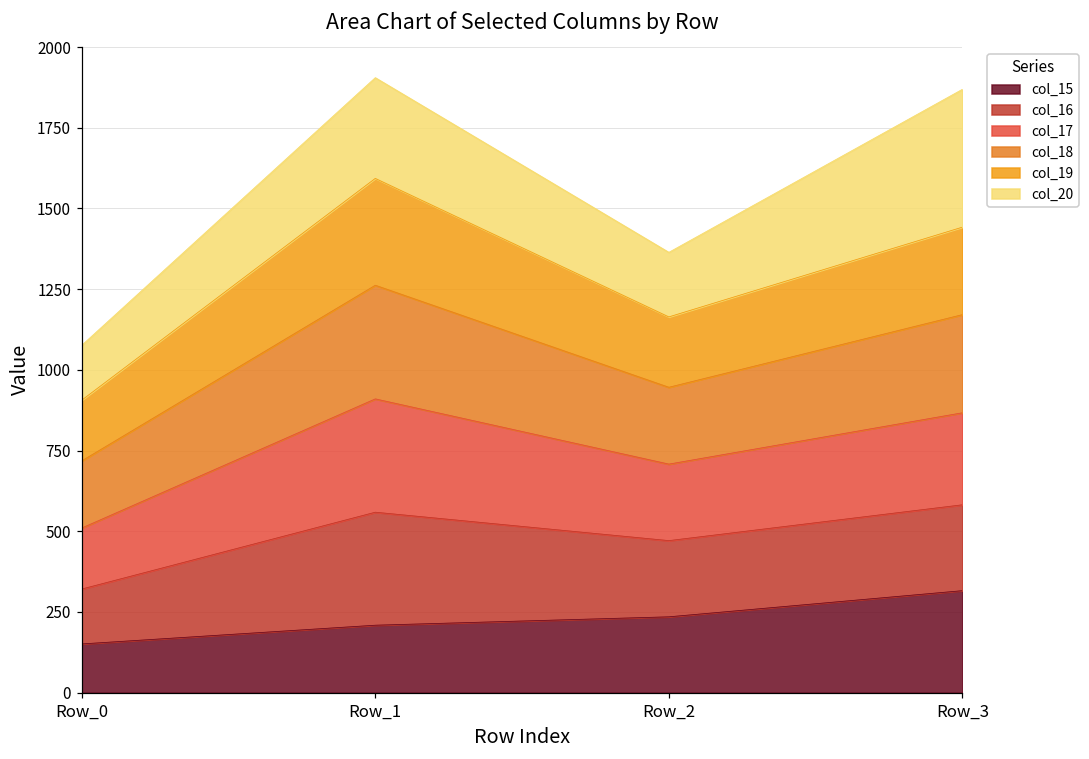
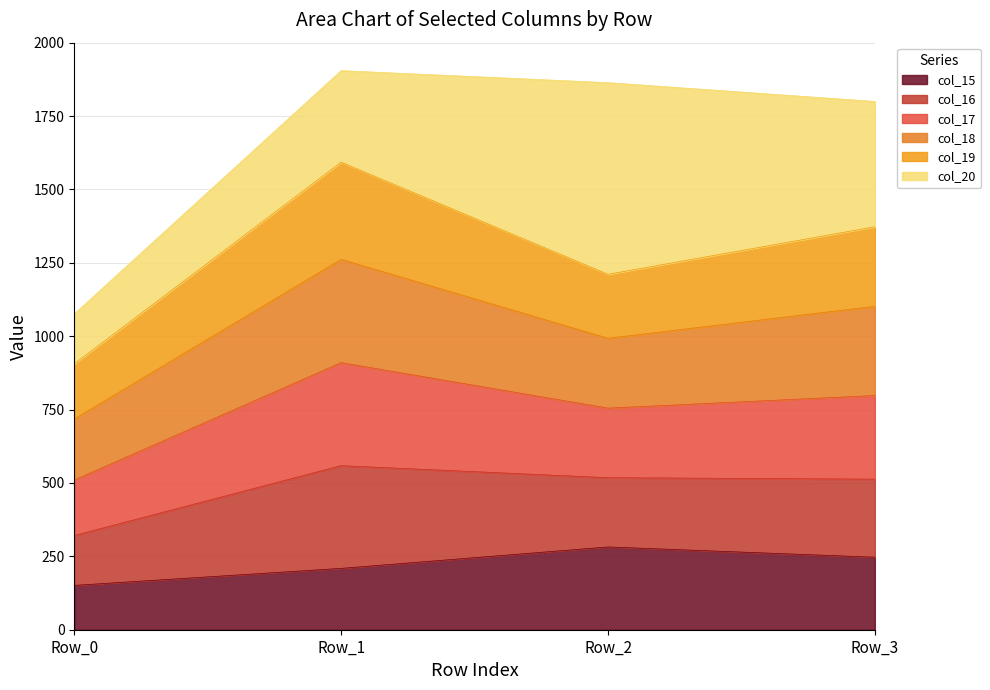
col_15, Row_2: 240 -> 280
col_20, Row_2: 200 -> 650
col_15, Row_3: 320 -> 250
